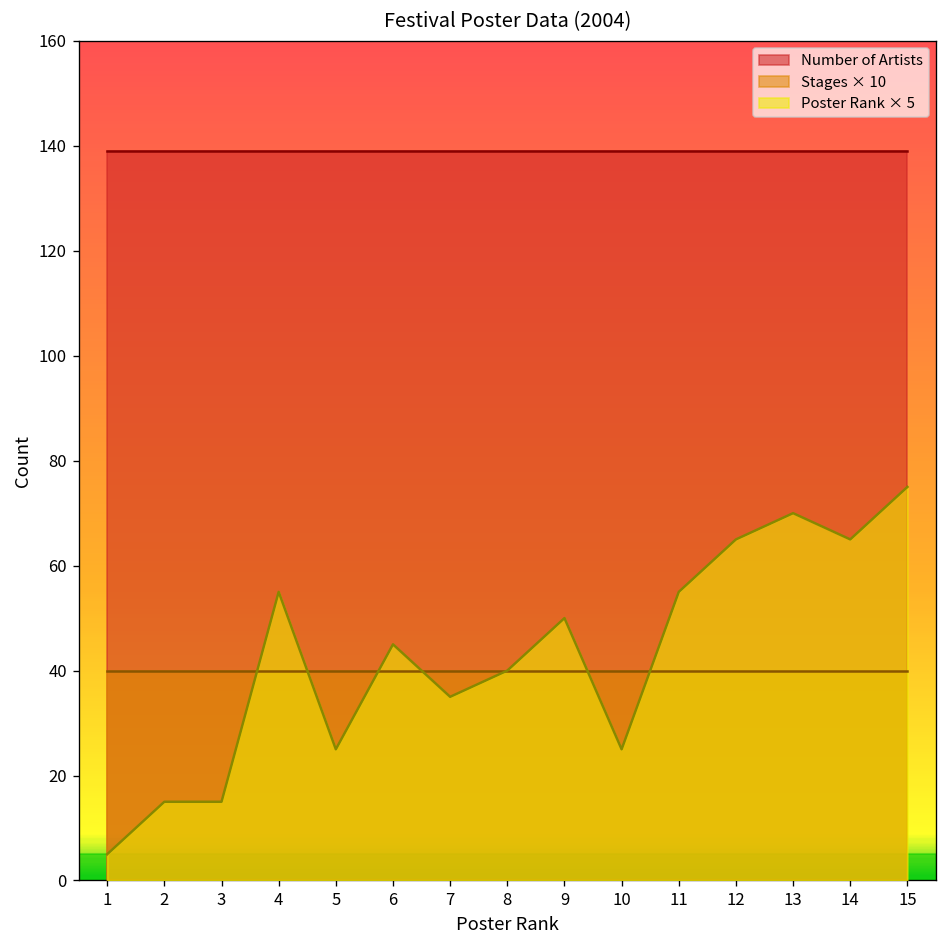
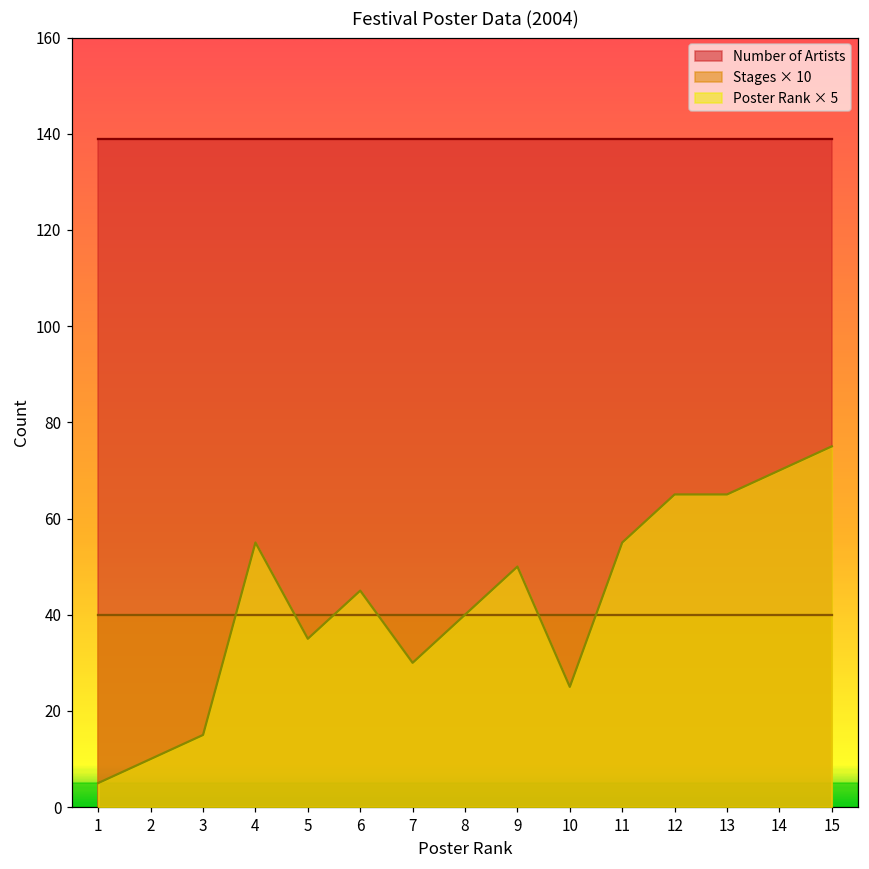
Poster Rank × 5, 2: 15 -> 10
Poster Rank × 5, 5: 25 -> 35
Poster Rank × 5, 7: 35 -> 30
Poster Rank × 5, 13: 70 -> 65
Poster Rank × 5, 14: 65 -> 70
